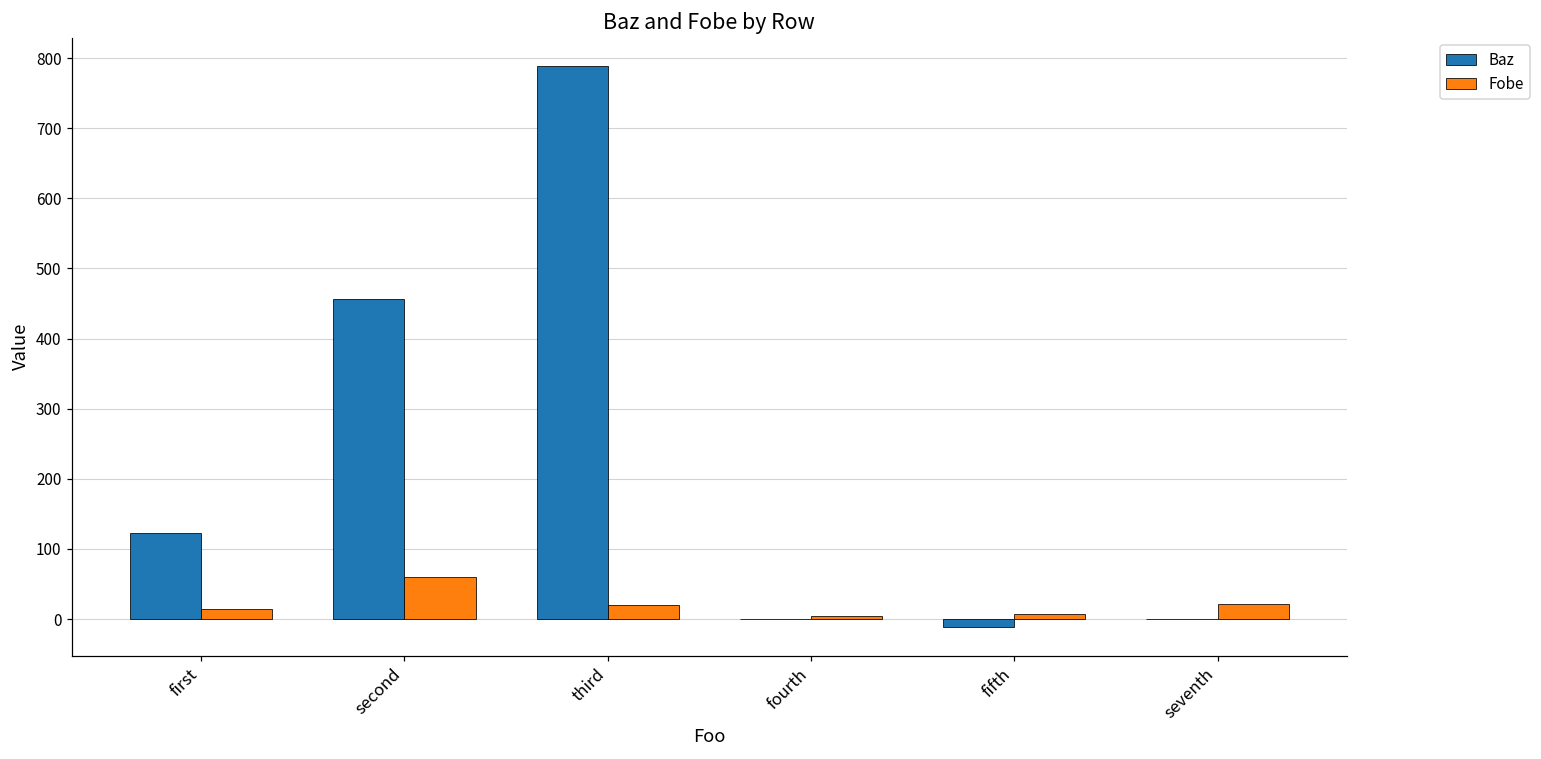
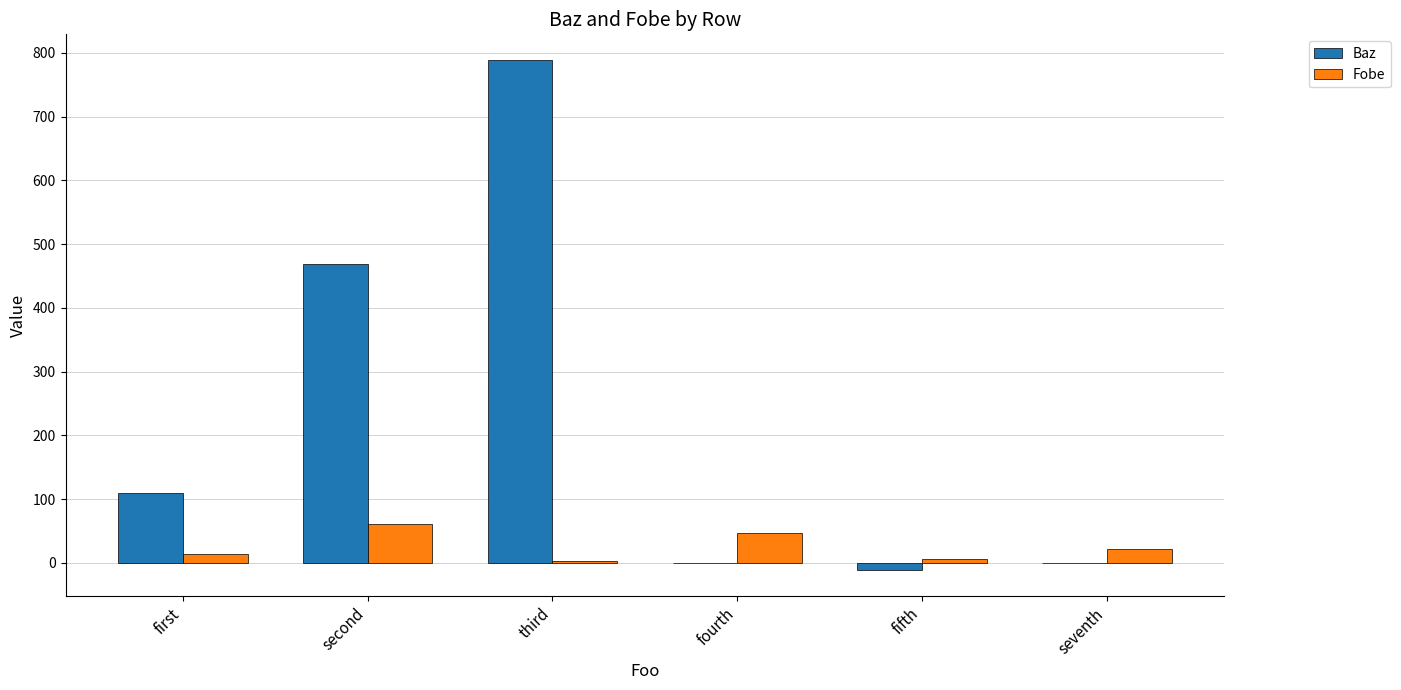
Baz, first: 120 -> 110
Baz, second: 460 -> 470
Fobe, third: 20 -> 0
Fobe, fourth: 0 -> 50
